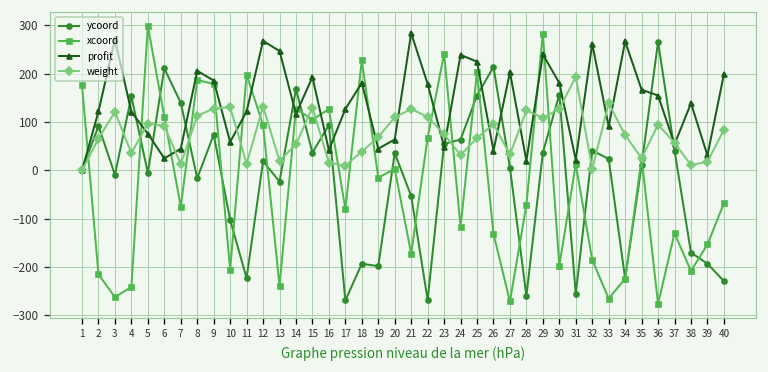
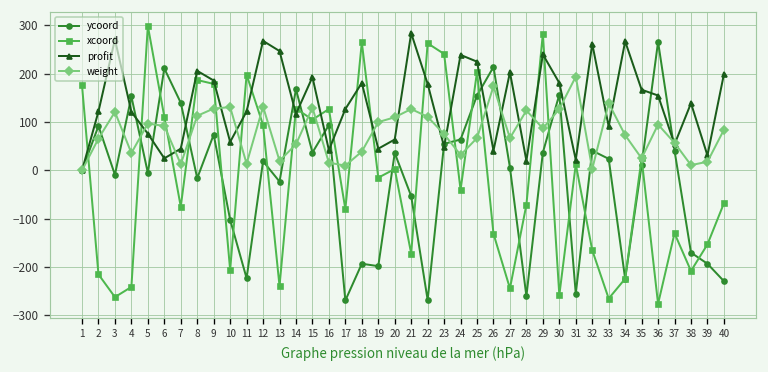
xcoord, 18: 230 -> 270
weight, 19: 70 -> 100
xcoord, 22: 70 -> 260
xcoord, 24: -120 -> -40
weight, 26: 100 -> 170
xcoord, 27: -270 -> -240
weight, 27: 30 -> 70
weight, 29: 110 -> 90
xcoord, 30: -200 -> -260
xcoord, 32: -190 -> -170
